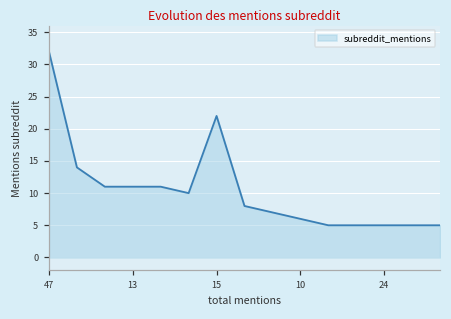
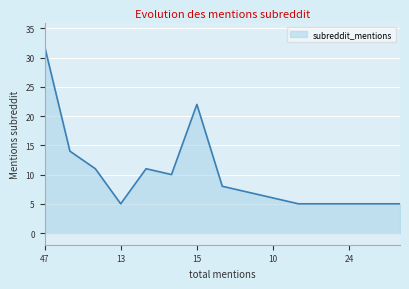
13: 11 -> 5
